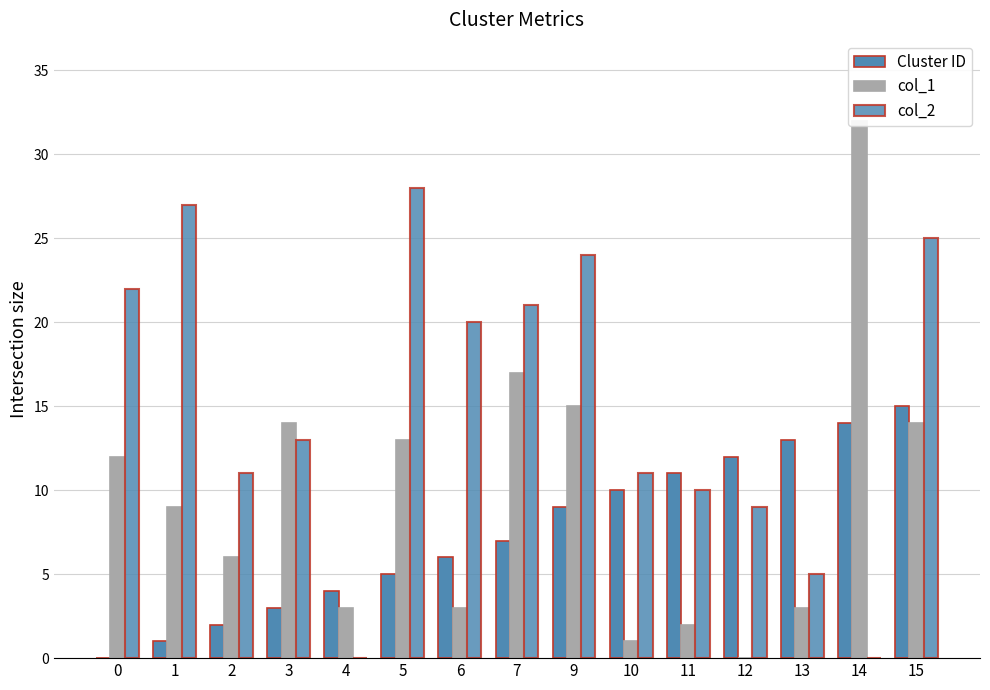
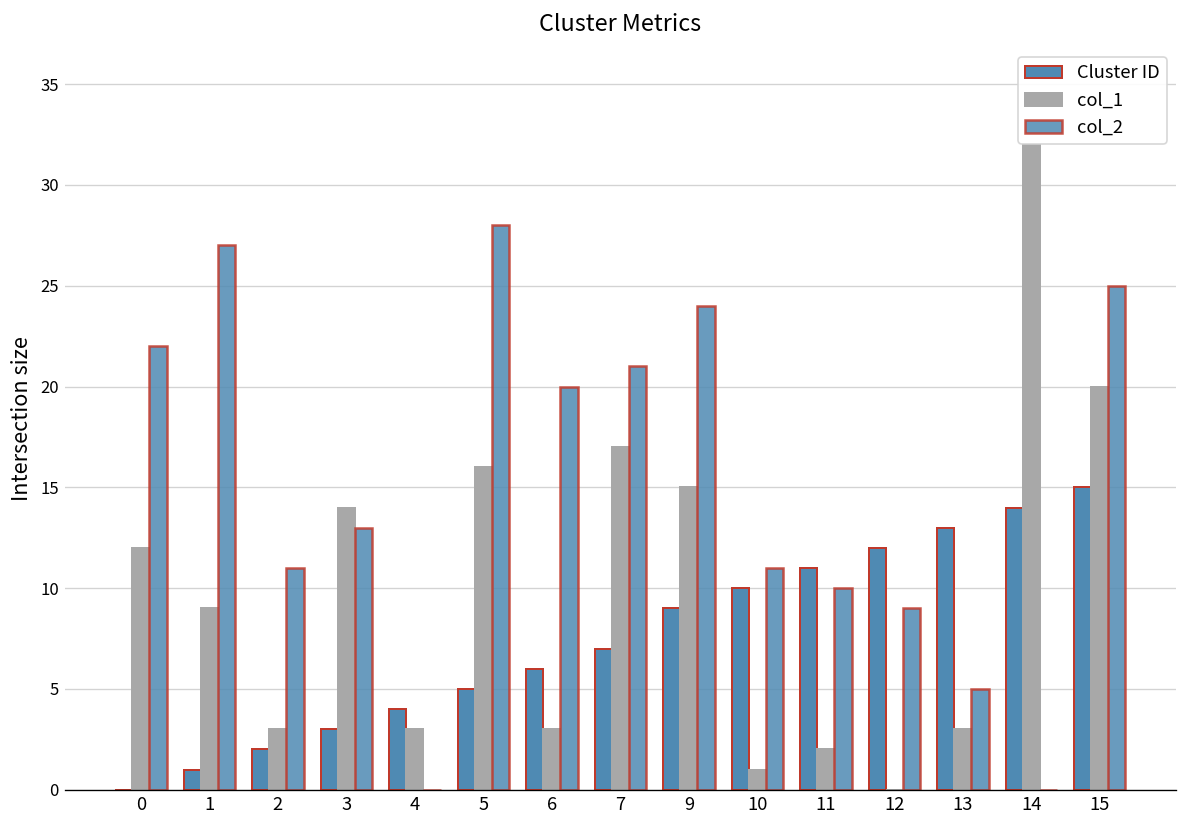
col_1, 2: 6 -> 3
col_1, 5: 13 -> 16
col_1, 15: 14 -> 20
